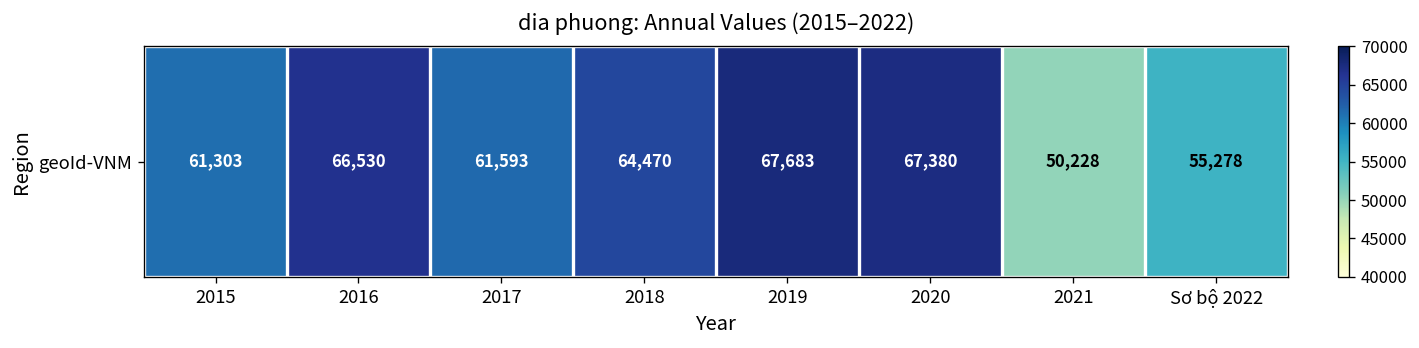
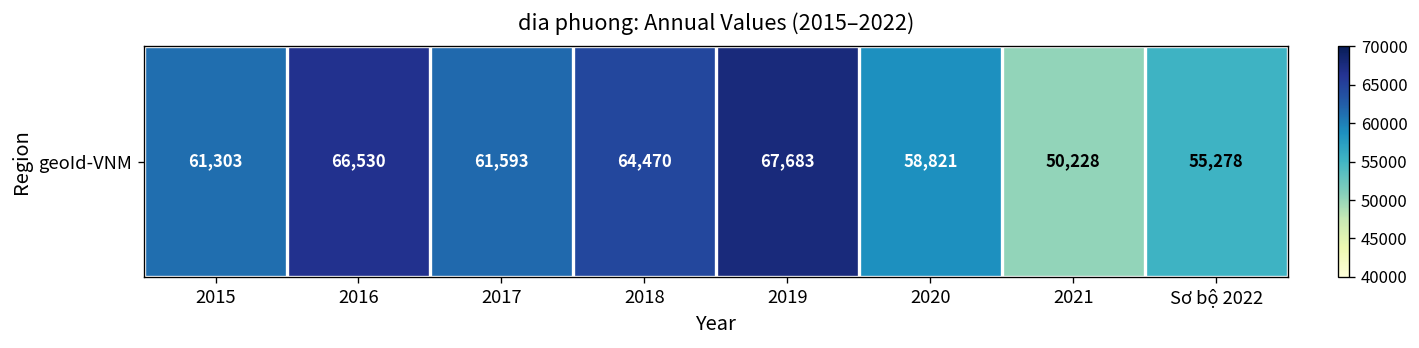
geoId-VNM, 2020: 67,380 -> 58,821
